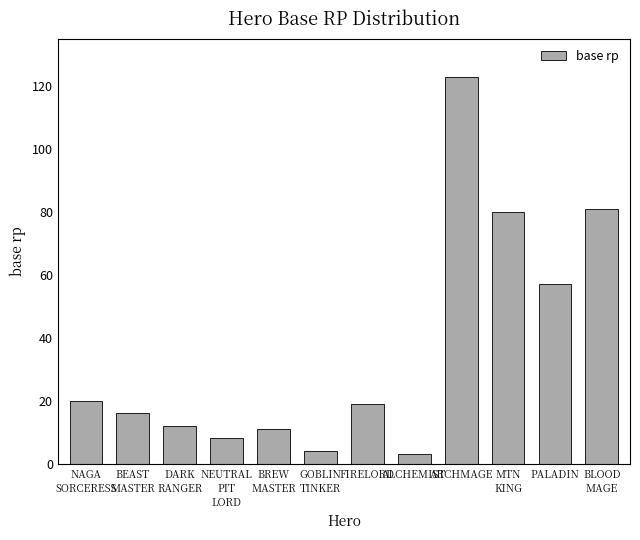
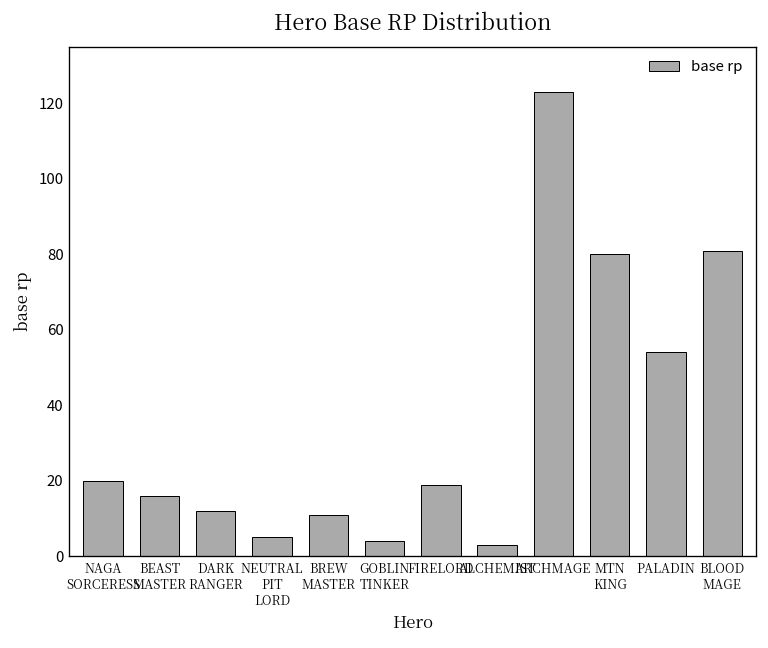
NEUTRAL PIT LORD: 8 -> 5
PALADIN: 57 -> 54
